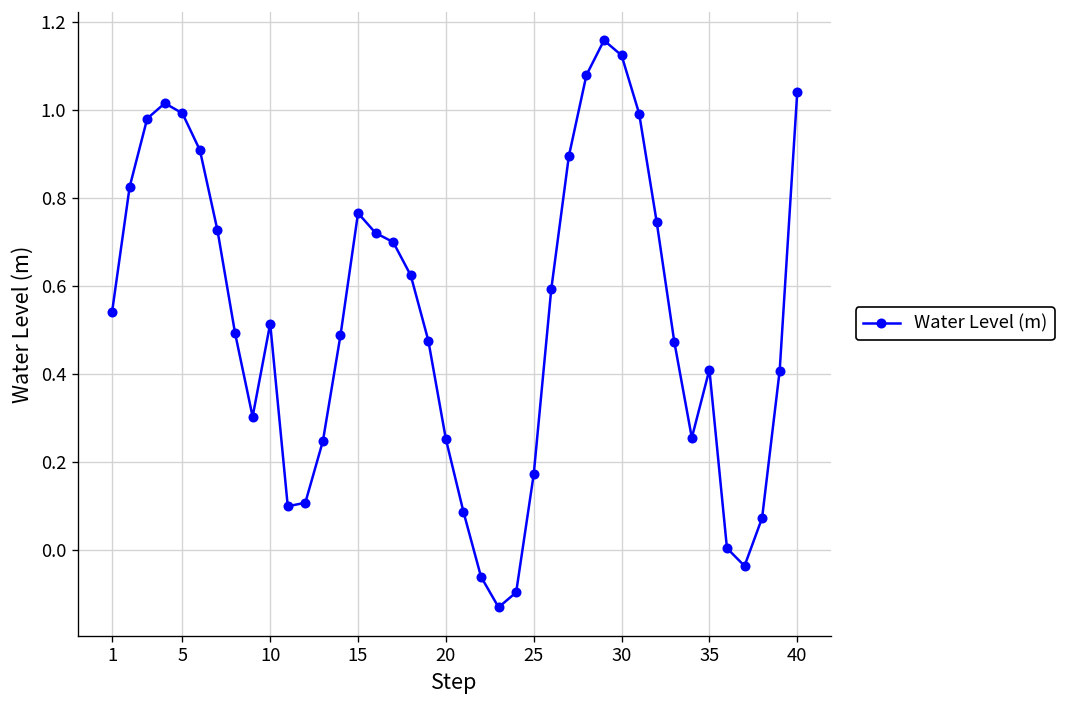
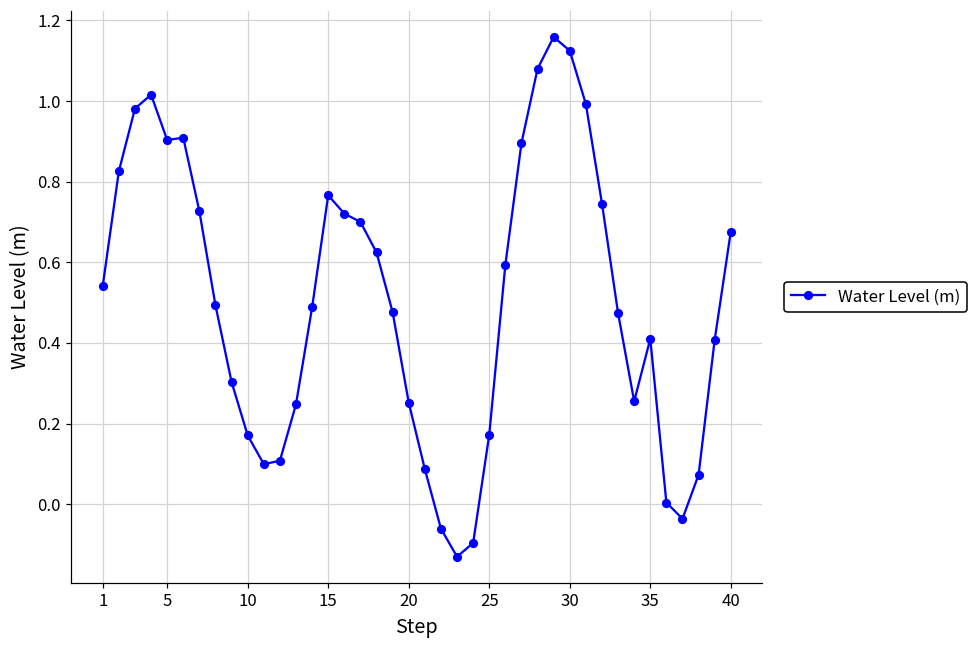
5: 0.99 -> 0.90
10: 0.51 -> 0.17
40: 1.04 -> 0.68
